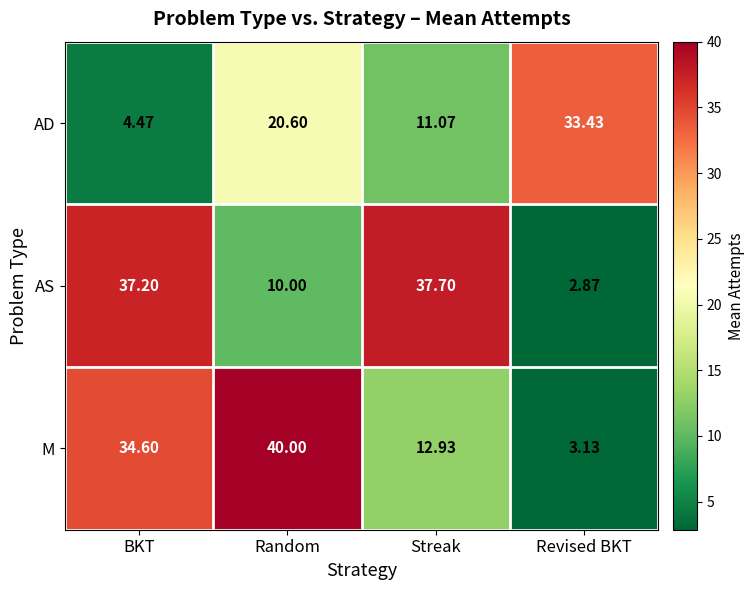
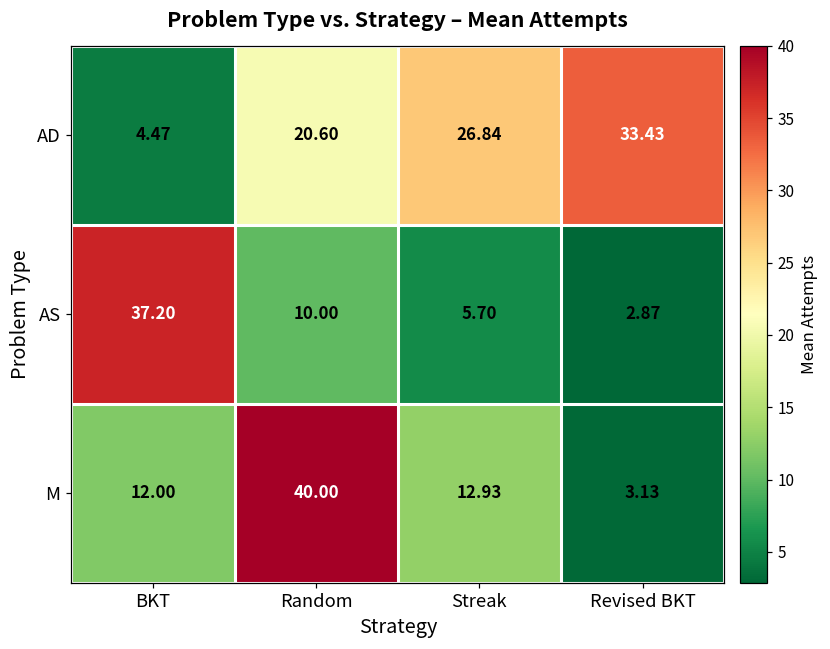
AD, Streak: 11.07 -> 26.84
AS, Streak: 37.70 -> 5.70
M, BKT: 34.60 -> 12.00
